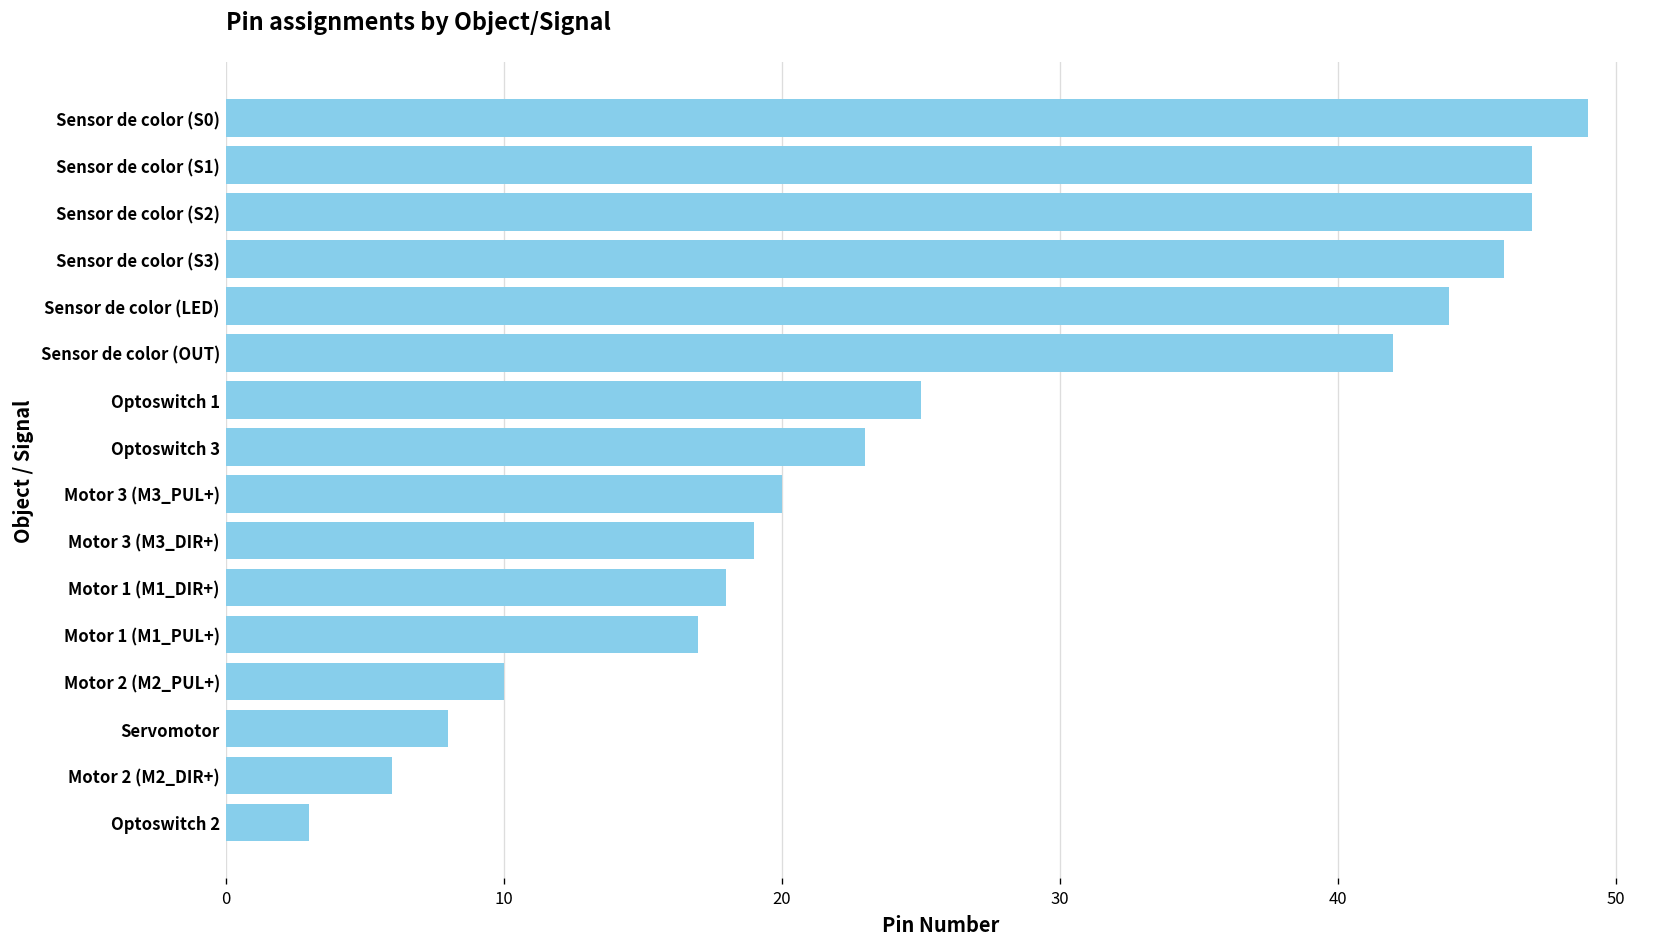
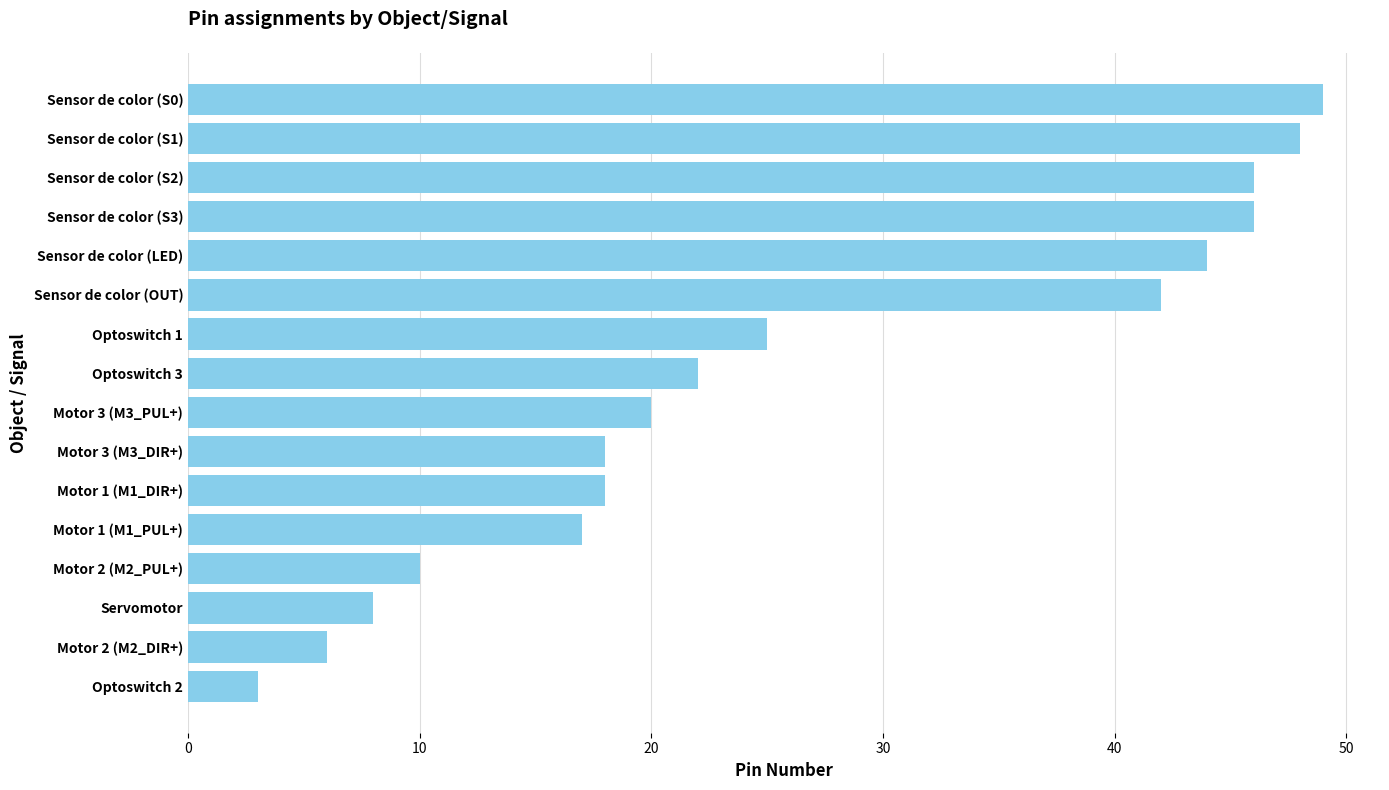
Sensor de color (S1): 47 -> 48
Sensor de color (S2): 47 -> 46
Optoswitch 3: 23 -> 22
Motor 3 (M3_DIR+): 19 -> 18
